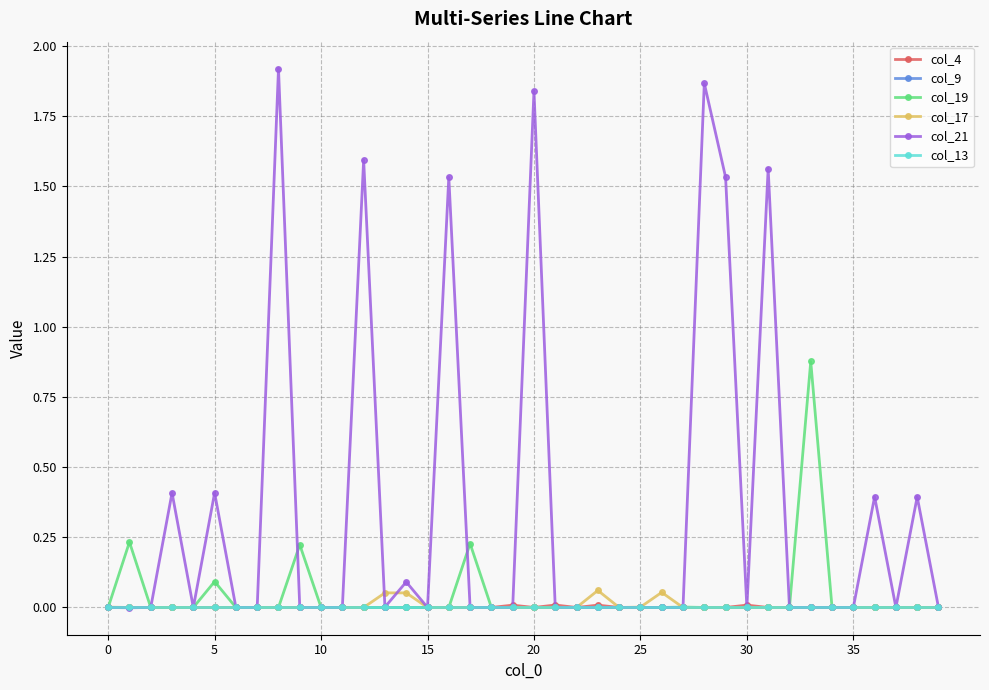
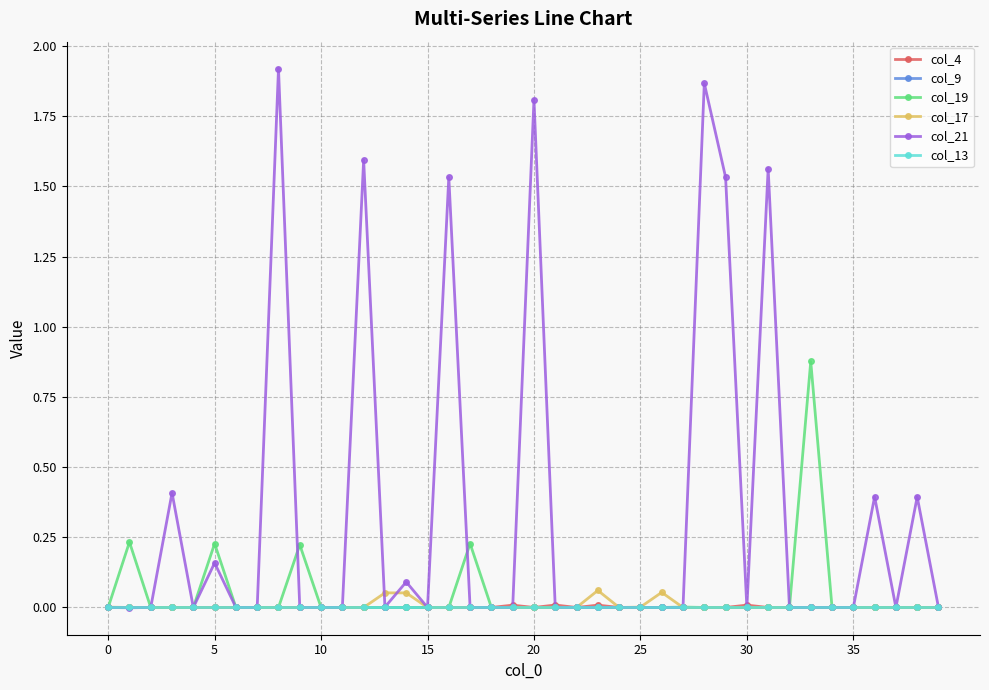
col_19, 5: 0.09 -> 0.23
col_21, 5: 0.41 -> 0.16
col_21, 20: 1.84 -> 1.81
